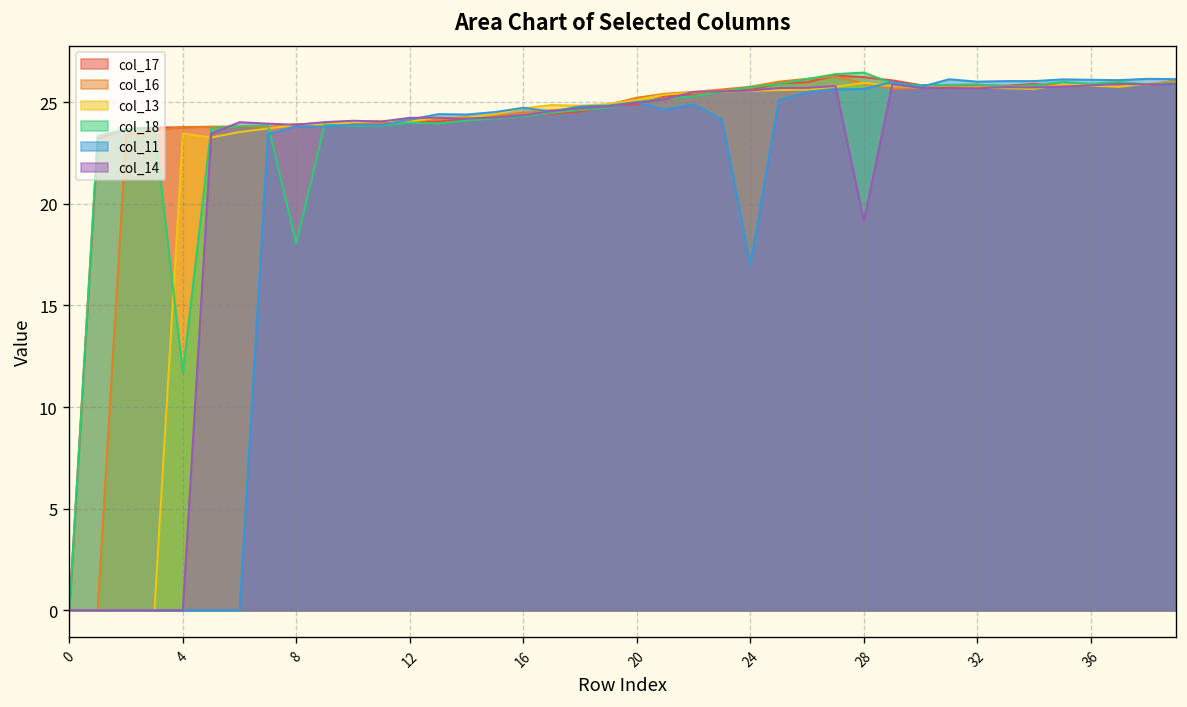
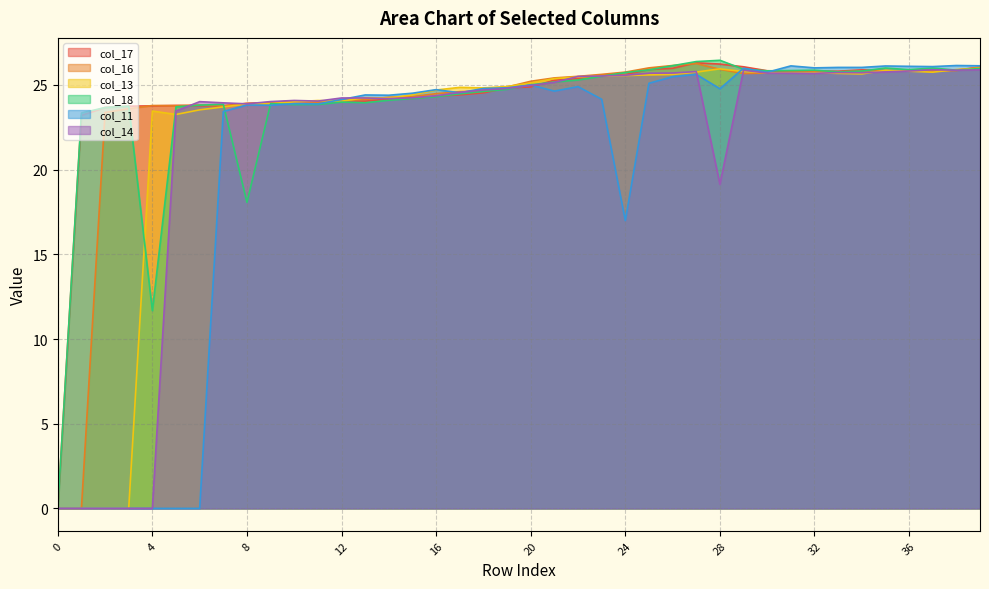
col_11, 28: 25.6 -> 24.8
